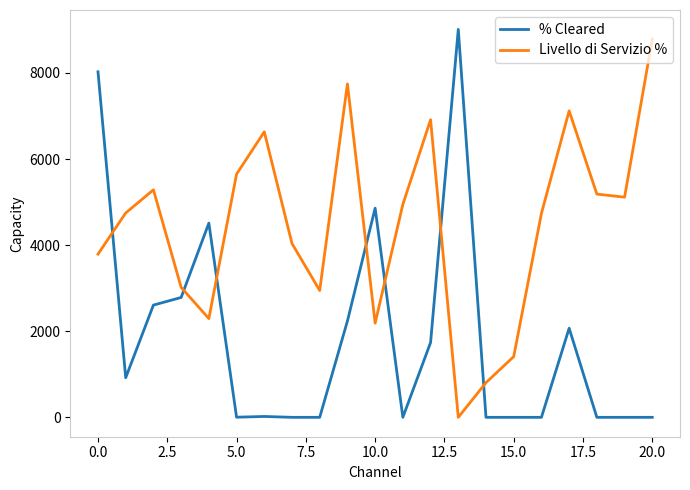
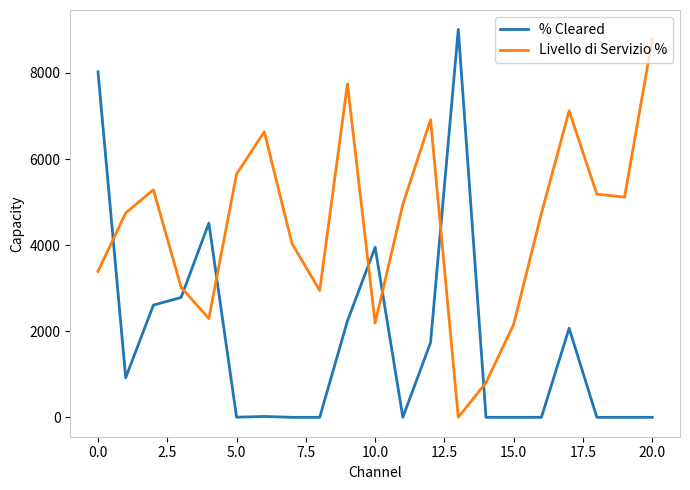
Livello di Servizio %, 0.0: 3800 -> 3400
% Cleared, 10.0: 4900 -> 4000
Livello di Servizio %, 15.0: 1400 -> 2200
